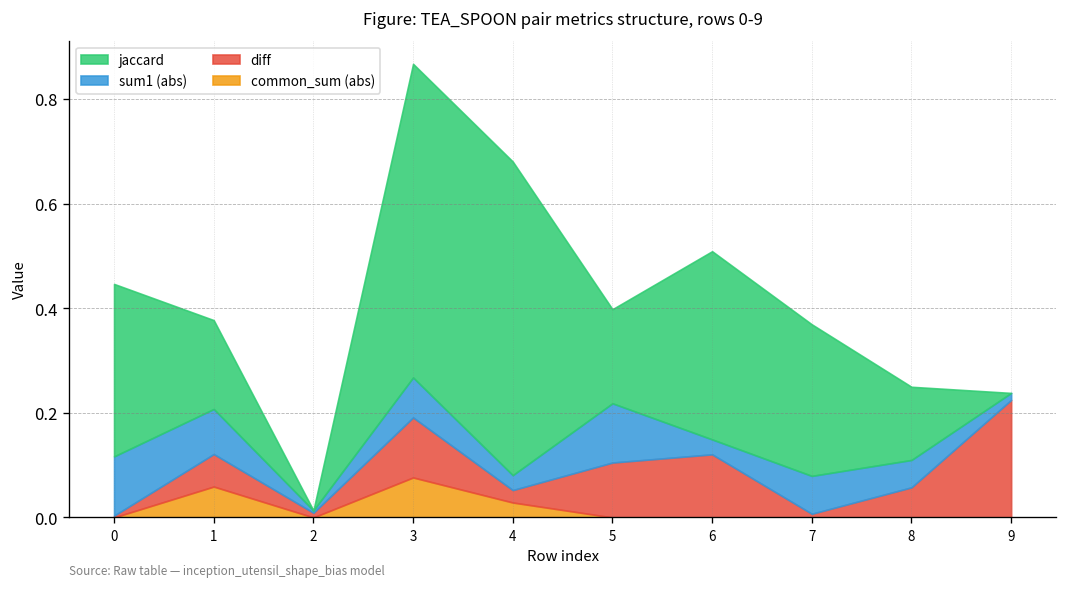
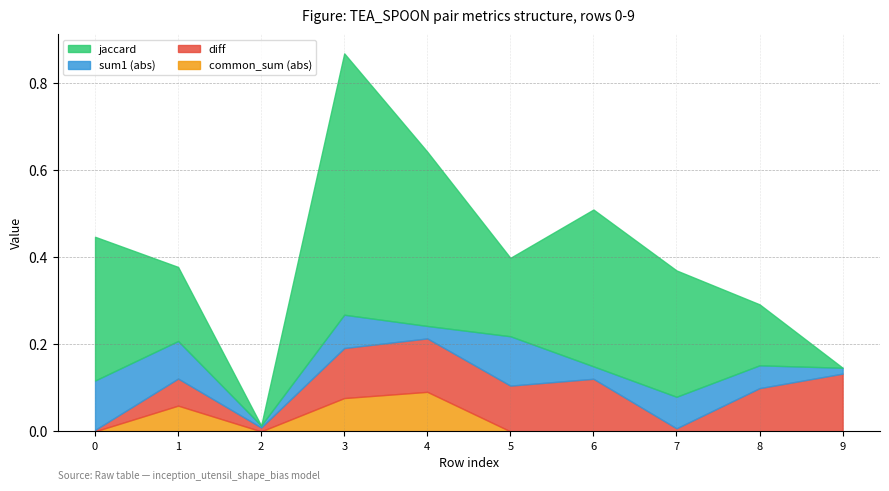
common_sum (abs), 4: 0.03 -> 0.09
diff, 4: 0.02 -> 0.12
jaccard, 4: 0.6 -> 0.4
diff, 8: 0.06 -> 0.10
diff, 9: 0.22 -> 0.13
